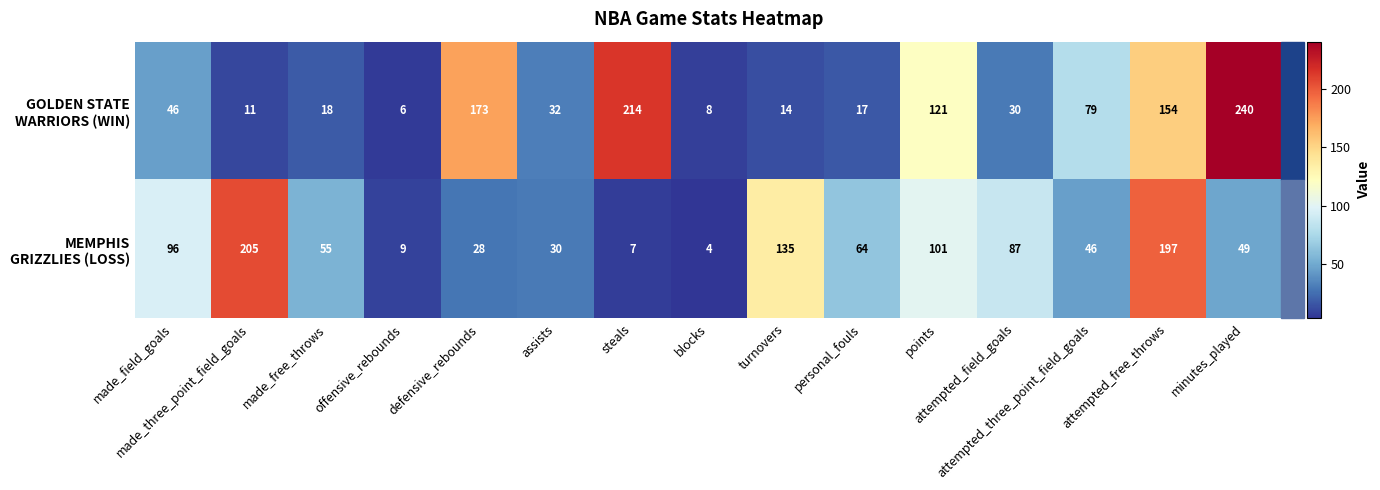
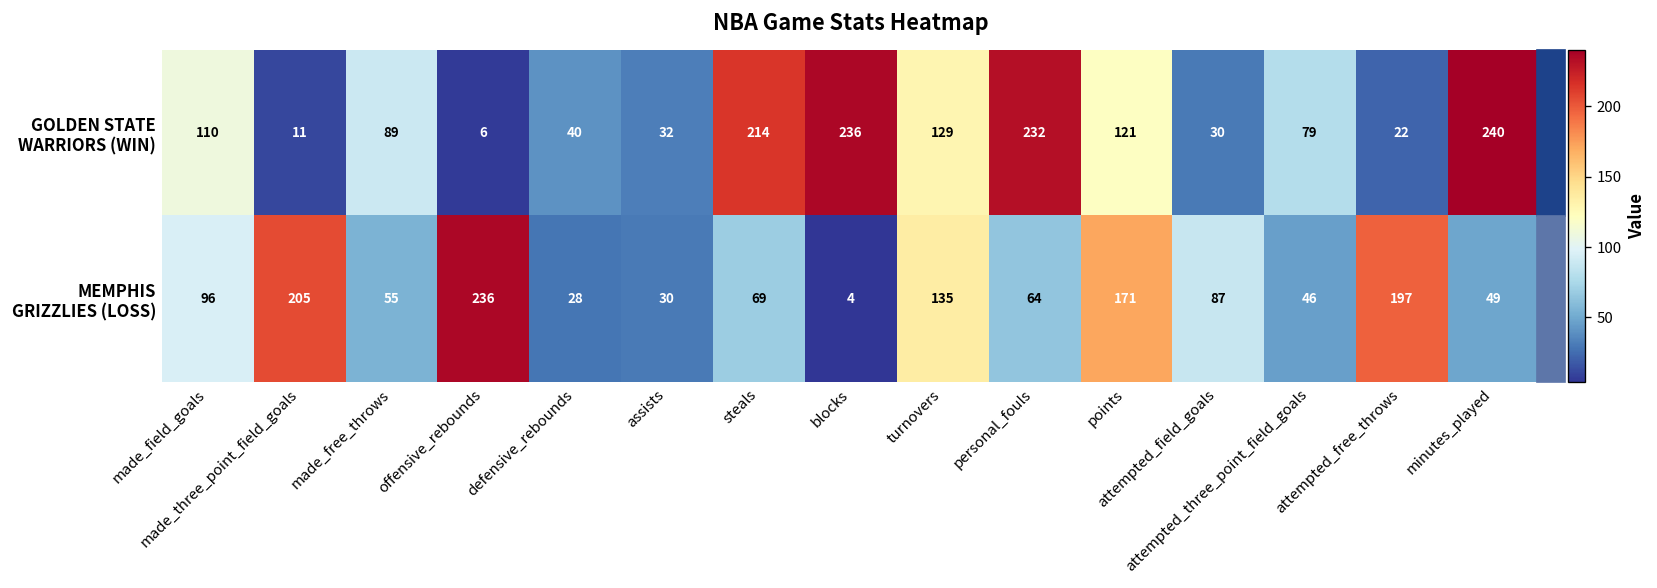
GOLDEN STATE WARRIORS (WIN), made_field_goals: 46 -> 110
GOLDEN STATE WARRIORS (WIN), made_free_throws: 18 -> 89
GOLDEN STATE WARRIORS (WIN), defensive_rebounds: 173 -> 40
GOLDEN STATE WARRIORS (WIN), blocks: 8 -> 236
GOLDEN STATE WARRIORS (WIN), turnovers: 14 -> 129
GOLDEN STATE WARRIORS (WIN), personal_fouls: 17 -> 232
GOLDEN STATE WARRIORS (WIN), attempted_free_throws: 154 -> 22
MEMPHIS GRIZZLIES (LOSS), offensive_rebounds: 9 -> 236
MEMPHIS GRIZZLIES (LOSS), steals: 7 -> 69
MEMPHIS GRIZZLIES (LOSS), points: 101 -> 171
